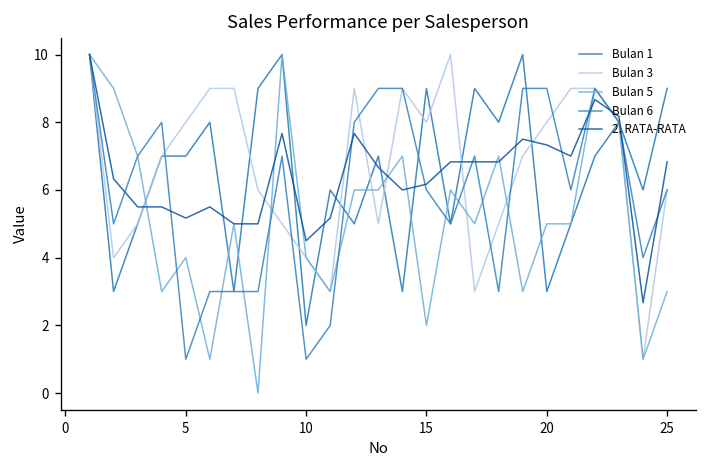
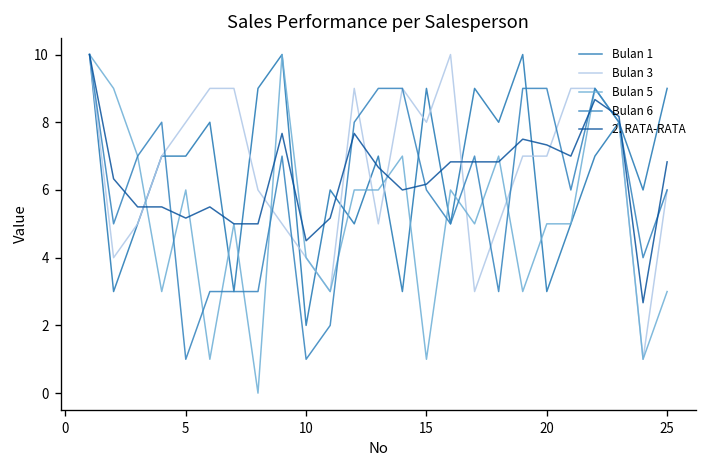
Bulan 5, 5: 4 -> 6
Bulan 5, 15: 2 -> 1
Bulan 3, 20: 8 -> 7
